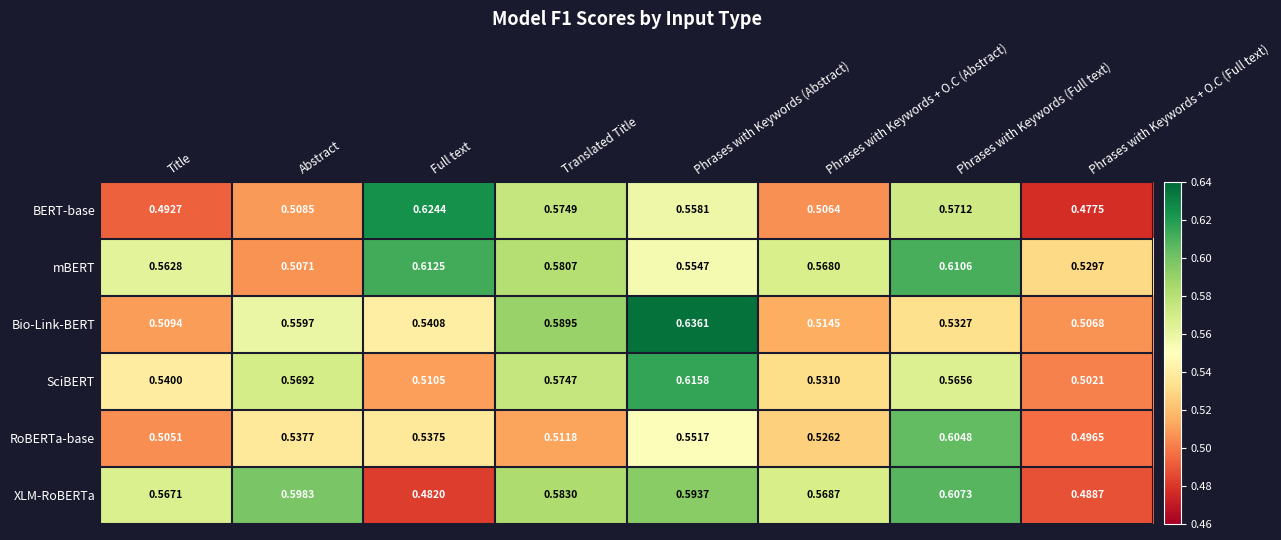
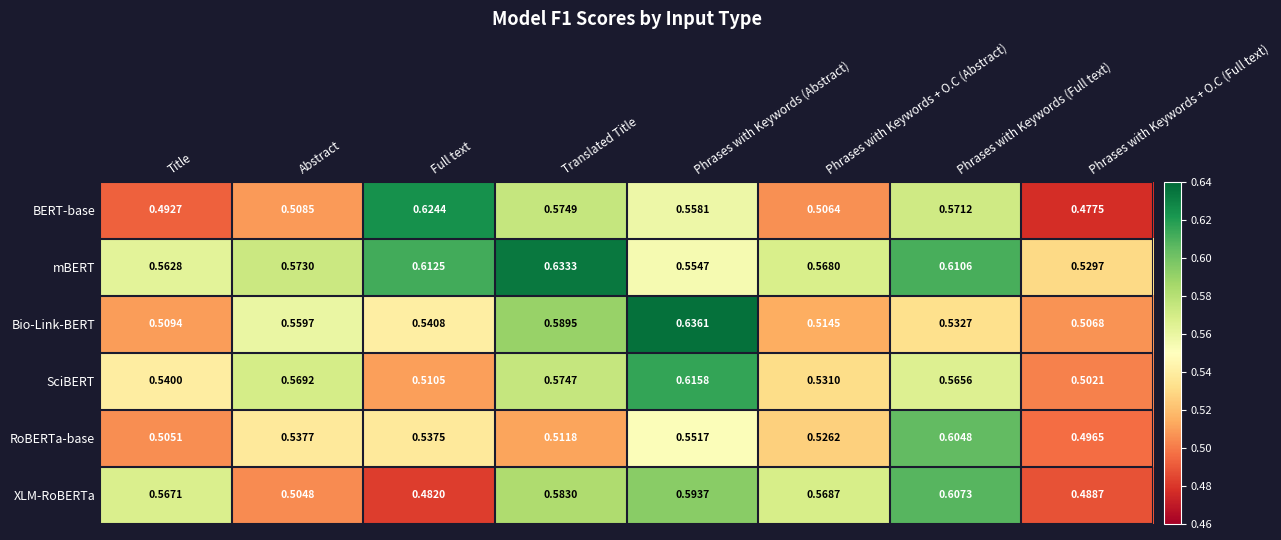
mBERT, Abstract: 0.5071 -> 0.5730
mBERT, Translated Title: 0.5807 -> 0.6333
XLM-RoBERTa, Abstract: 0.5983 -> 0.5048
